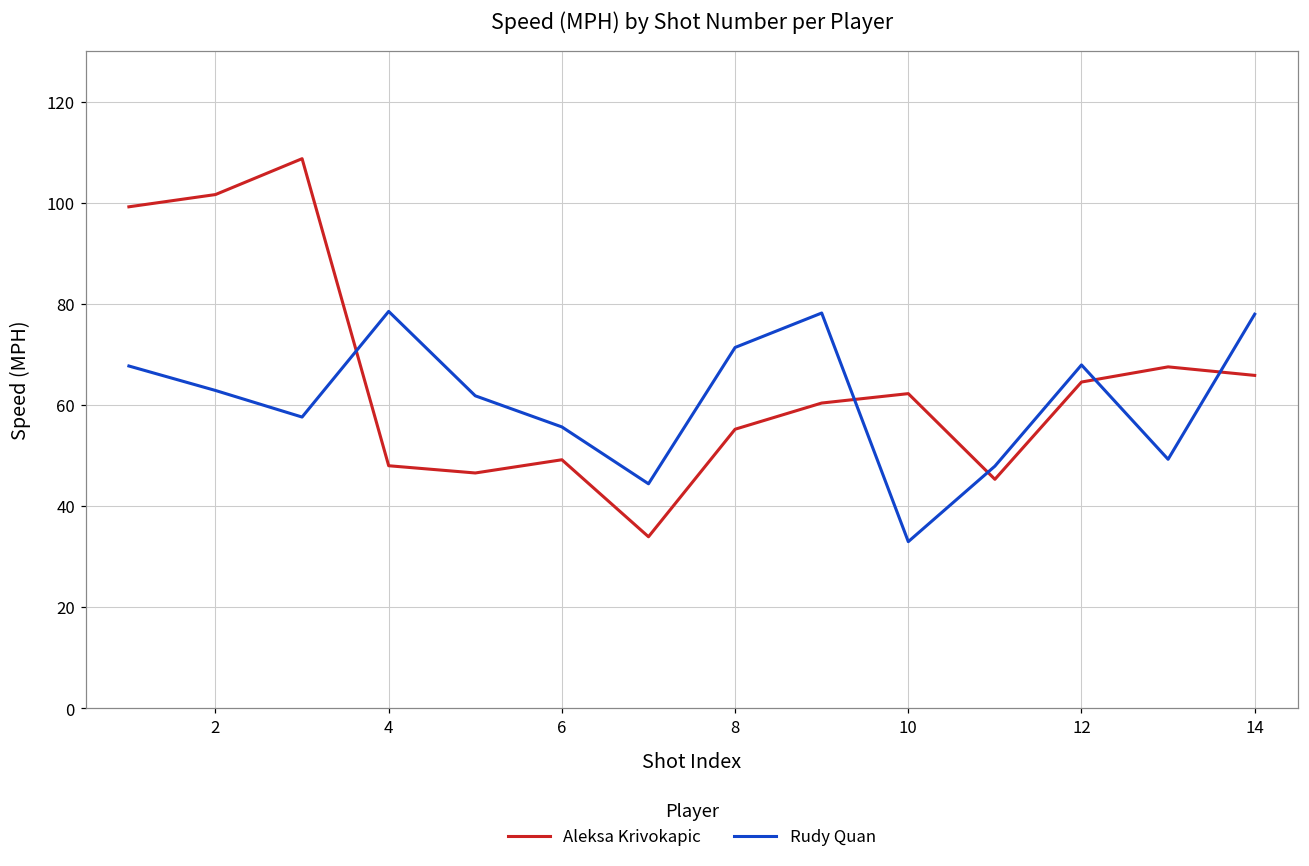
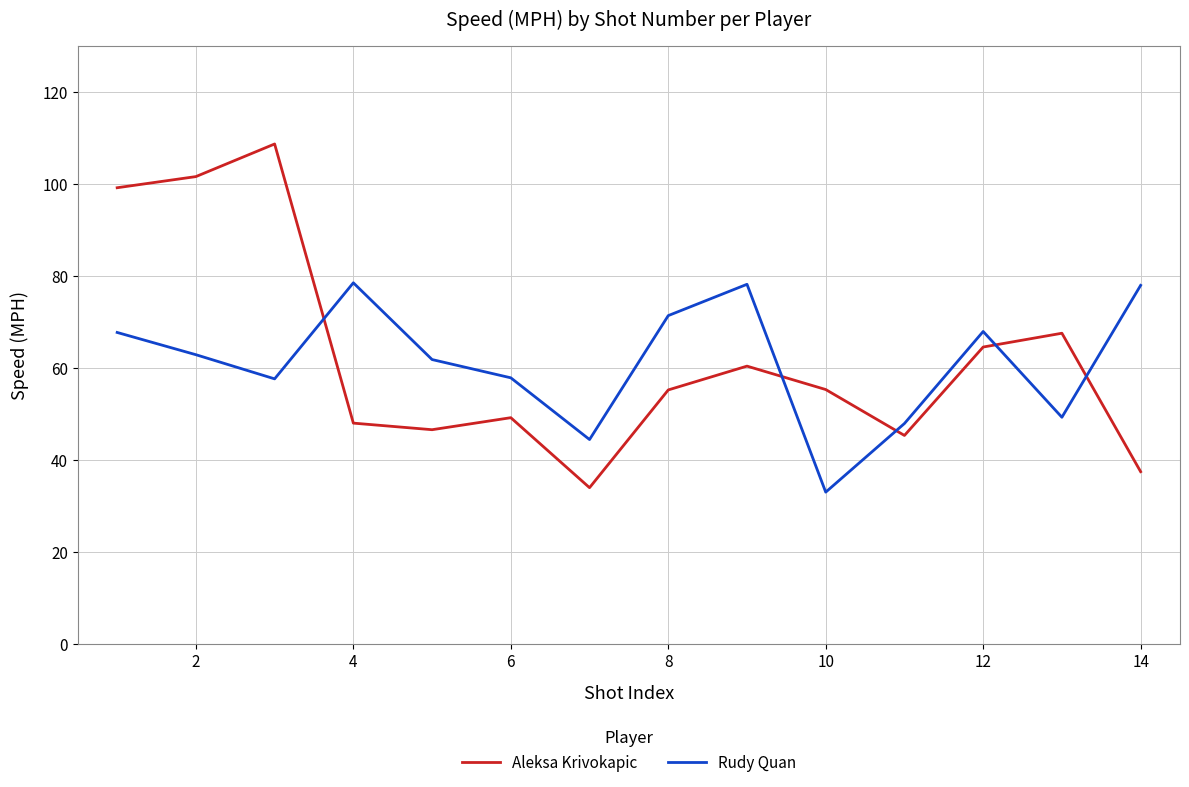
Rudy Quan, 6: 56 -> 58
Aleksa Krivokapic, 10: 62 -> 55
Aleksa Krivokapic, 14: 66 -> 37
